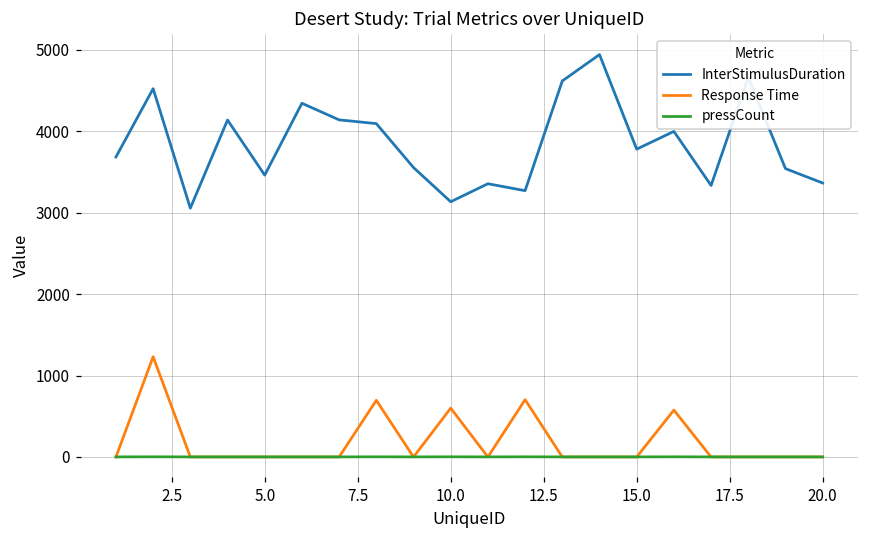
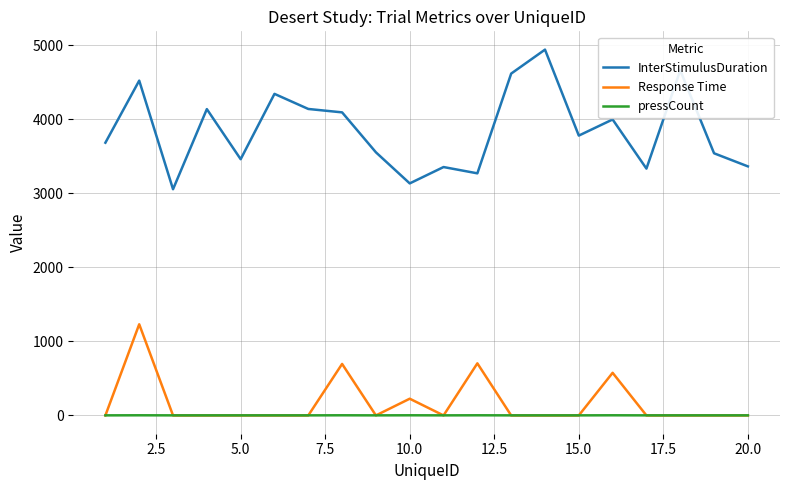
Response Time, 10.0: 600 -> 200
